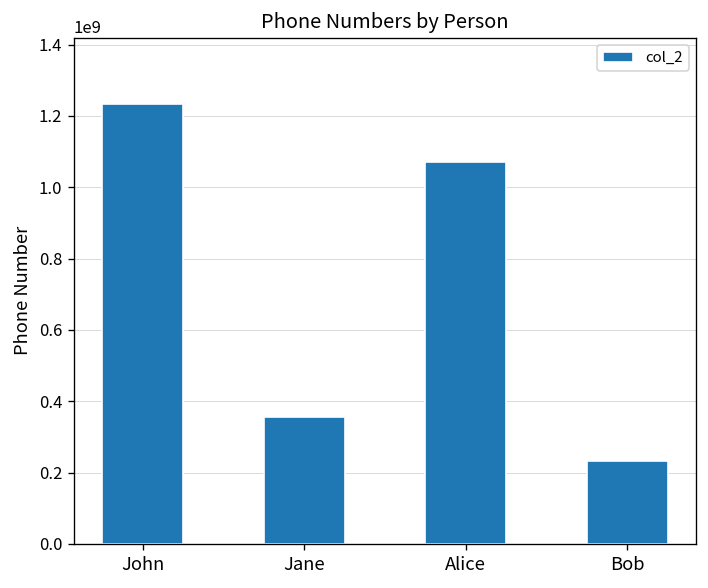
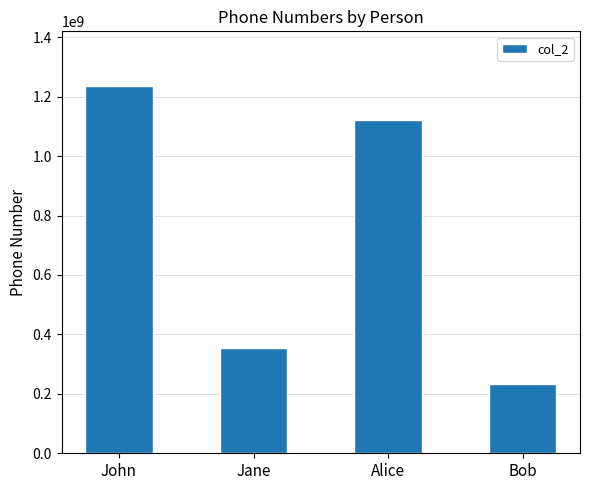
Alice: 1070000000 -> 1120000000
